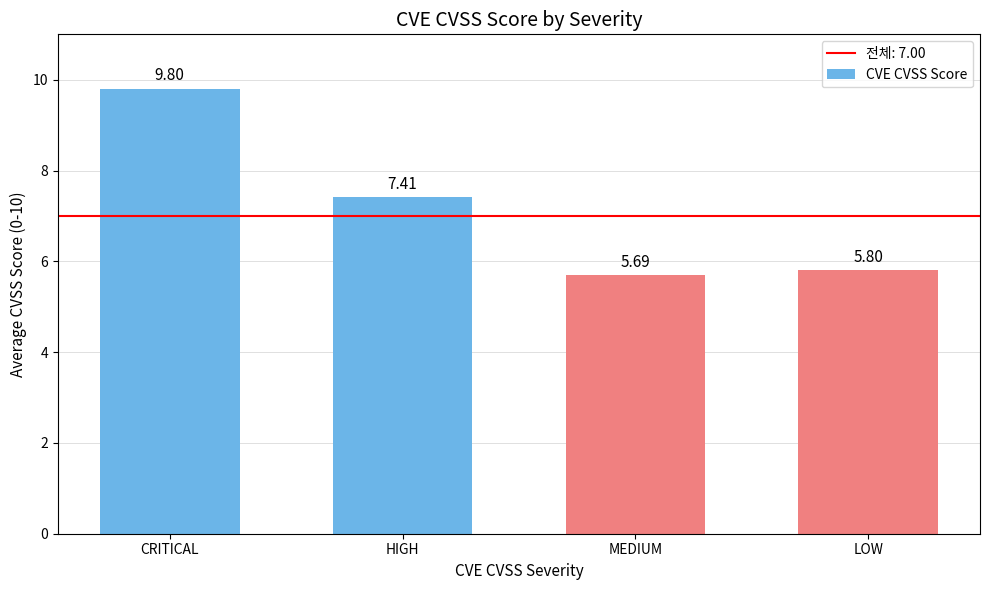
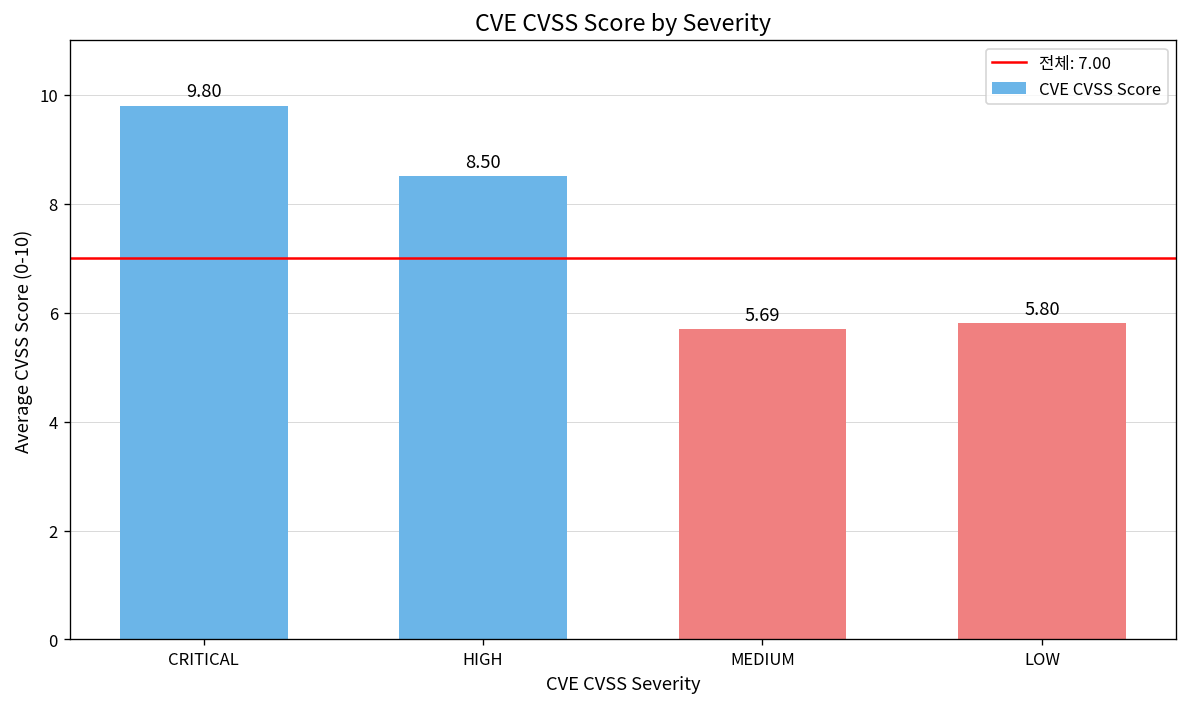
HIGH: 7.41 -> 8.50
